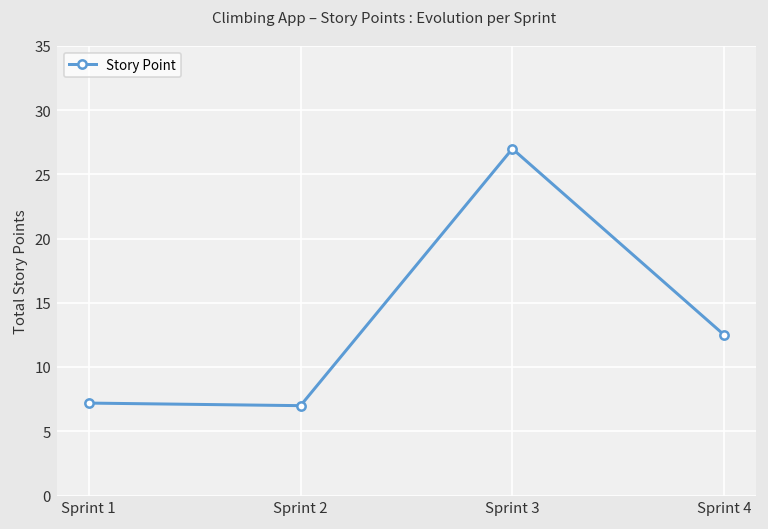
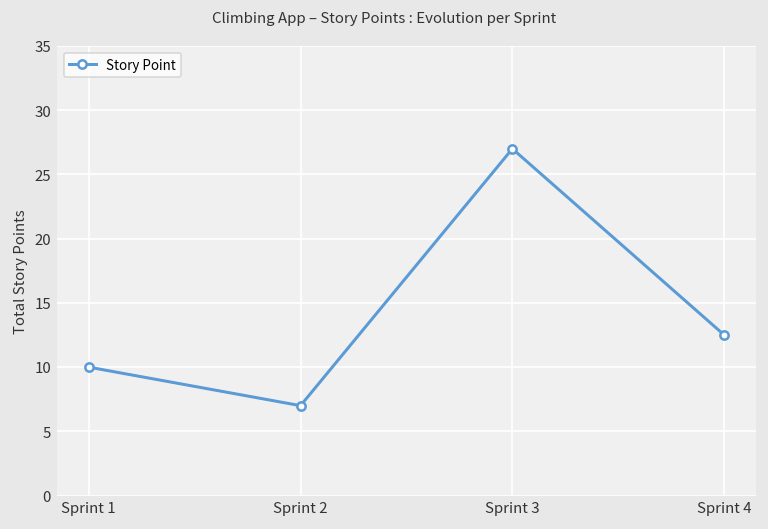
Sprint 1: 7.2 -> 10.0
